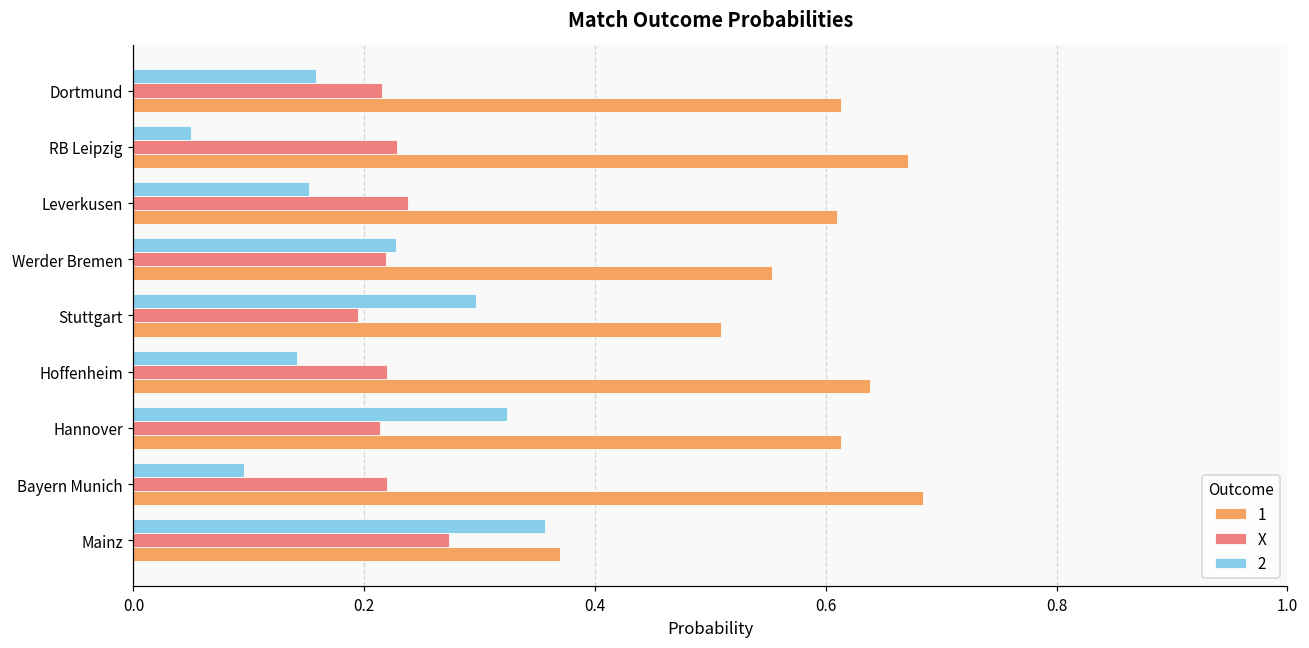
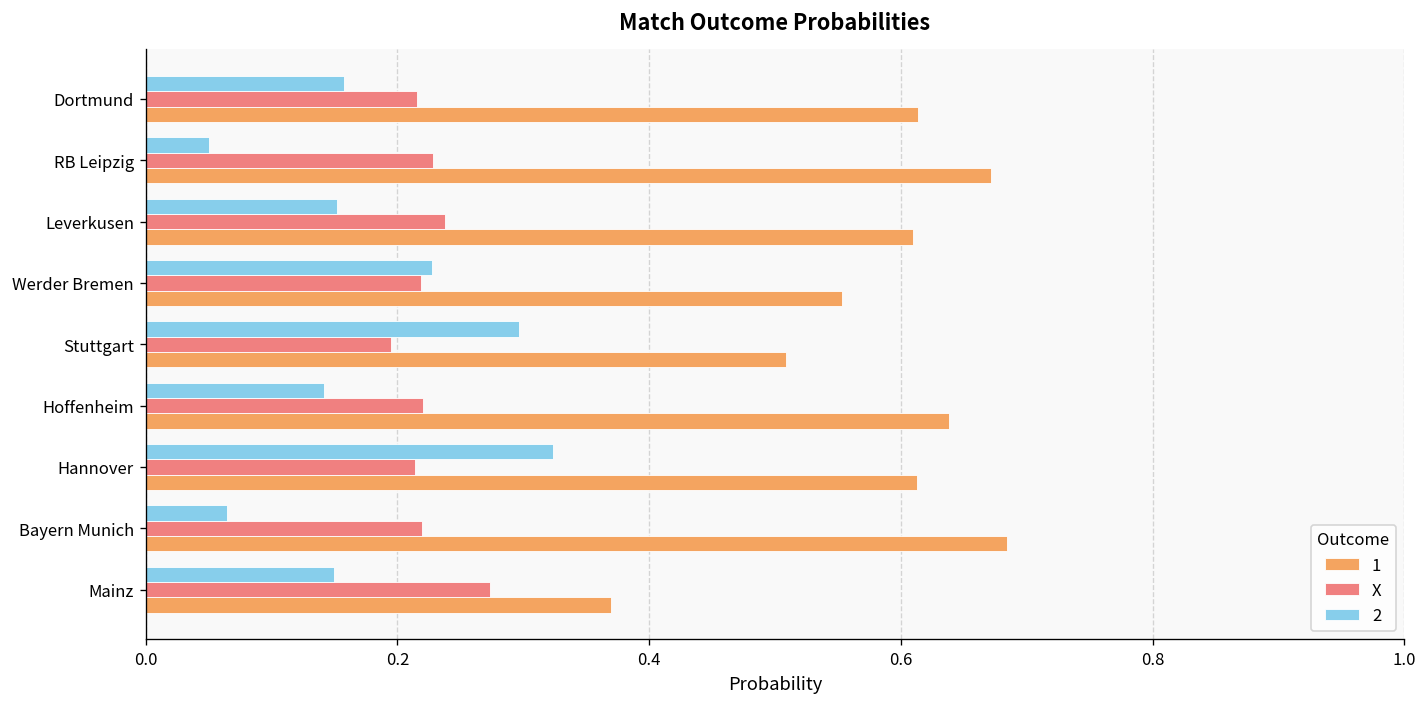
2, Bayern Munich: 0.096 -> 0.065
2, Mainz: 0.357 -> 0.150
